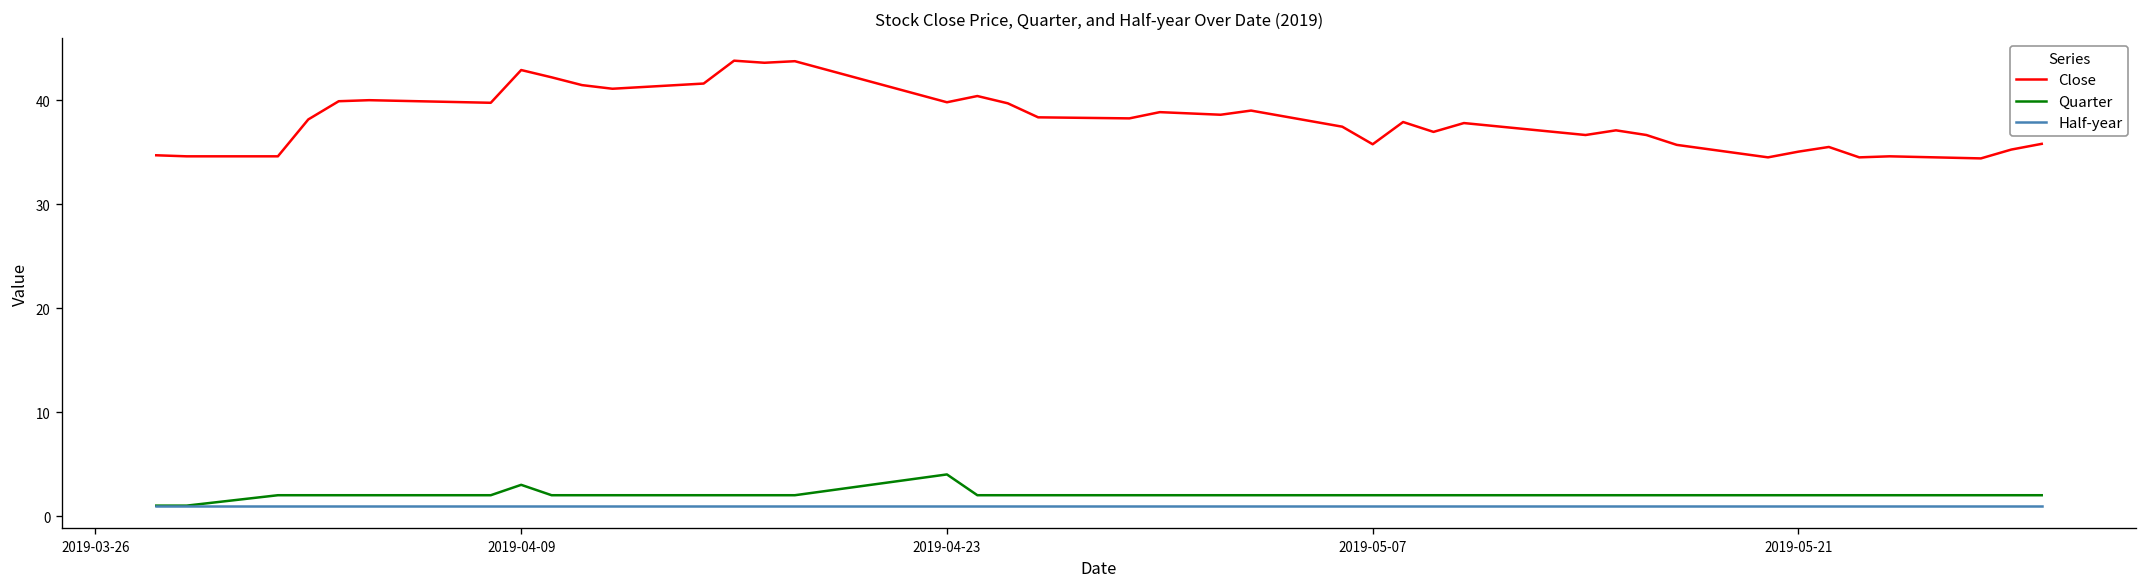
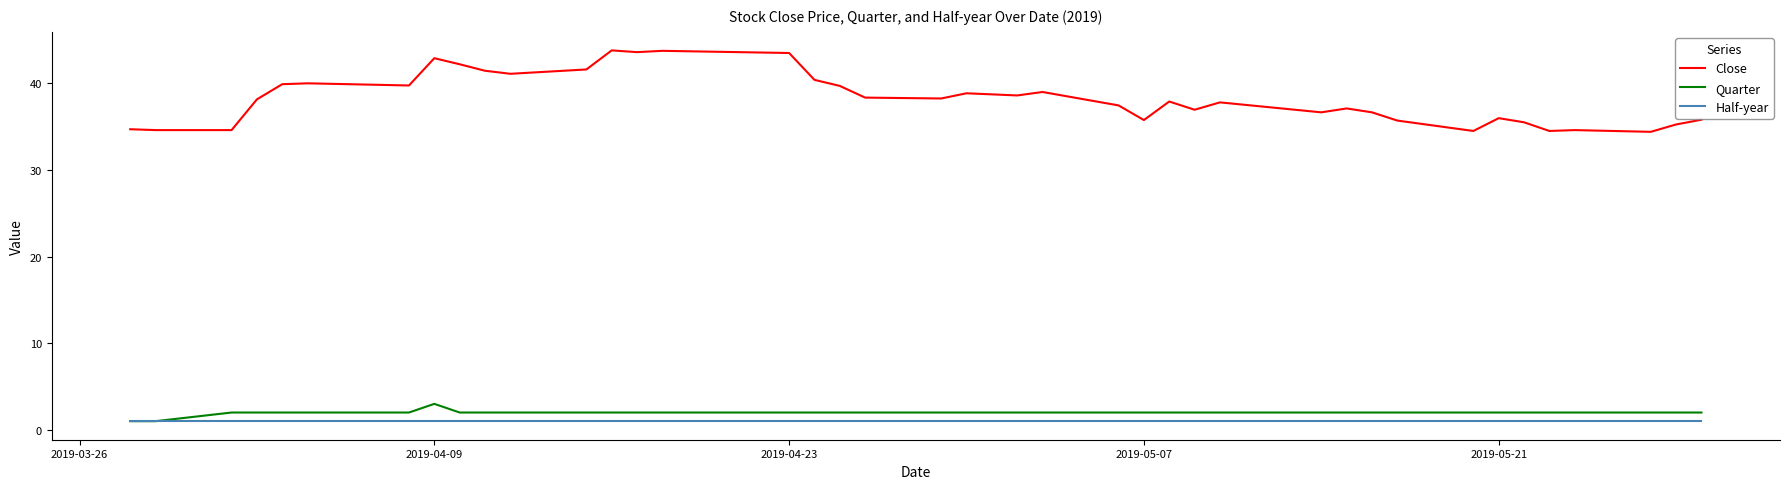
Close, 2019-04-23: 40 -> 44
Quarter, 2019-04-23: 4 -> 2
Close, 2019-05-21: 35 -> 36
